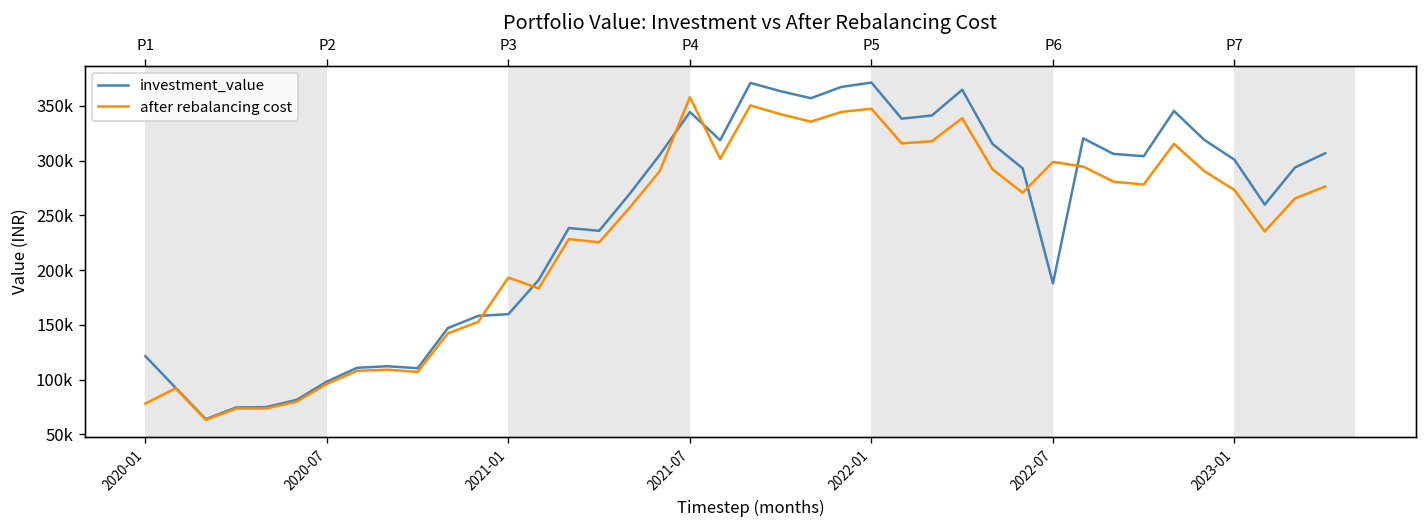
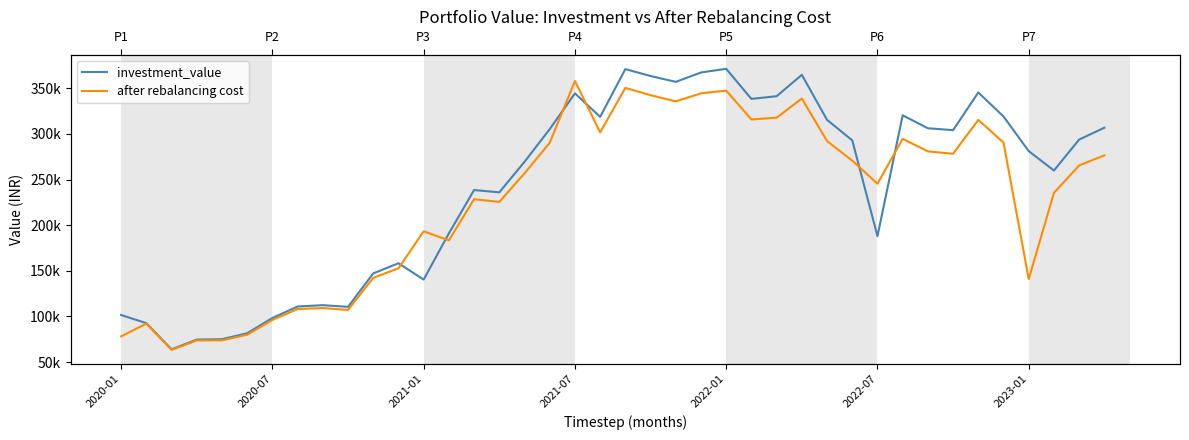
investment_value, 2020-01: 120000 -> 100000
investment_value, 2021-01: 160000 -> 140000
after rebalancing cost, 2022-07: 300000 -> 250000
investment_value, 2023-01: 300000 -> 280000
after rebalancing cost, 2023-01: 270000 -> 140000
